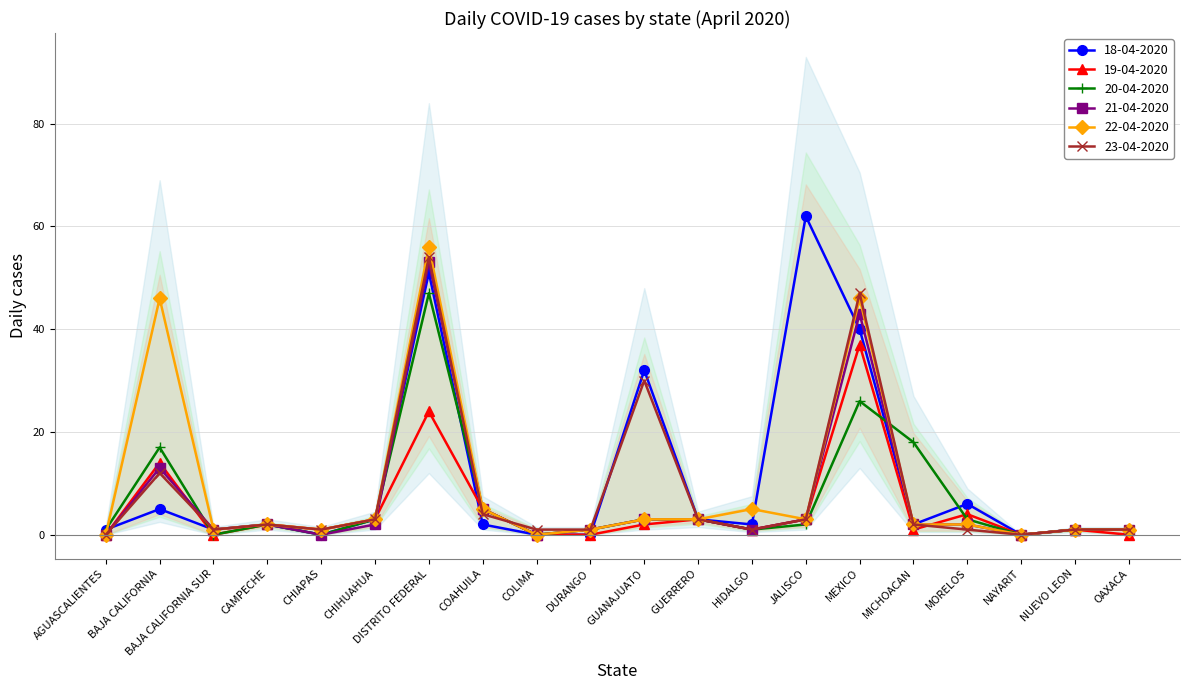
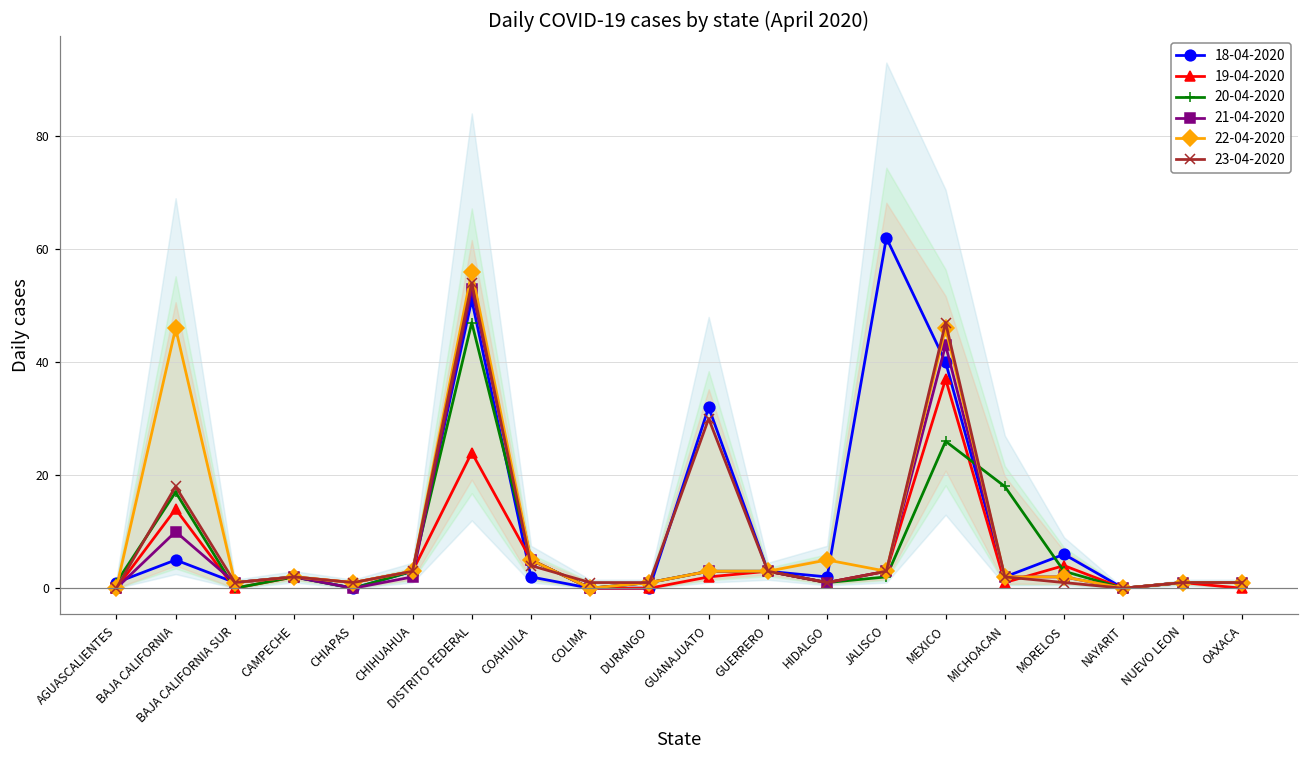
21-04-2020, BAJA CALIFORNIA: 13 -> 10
23-04-2020, BAJA CALIFORNIA: 12 -> 18
